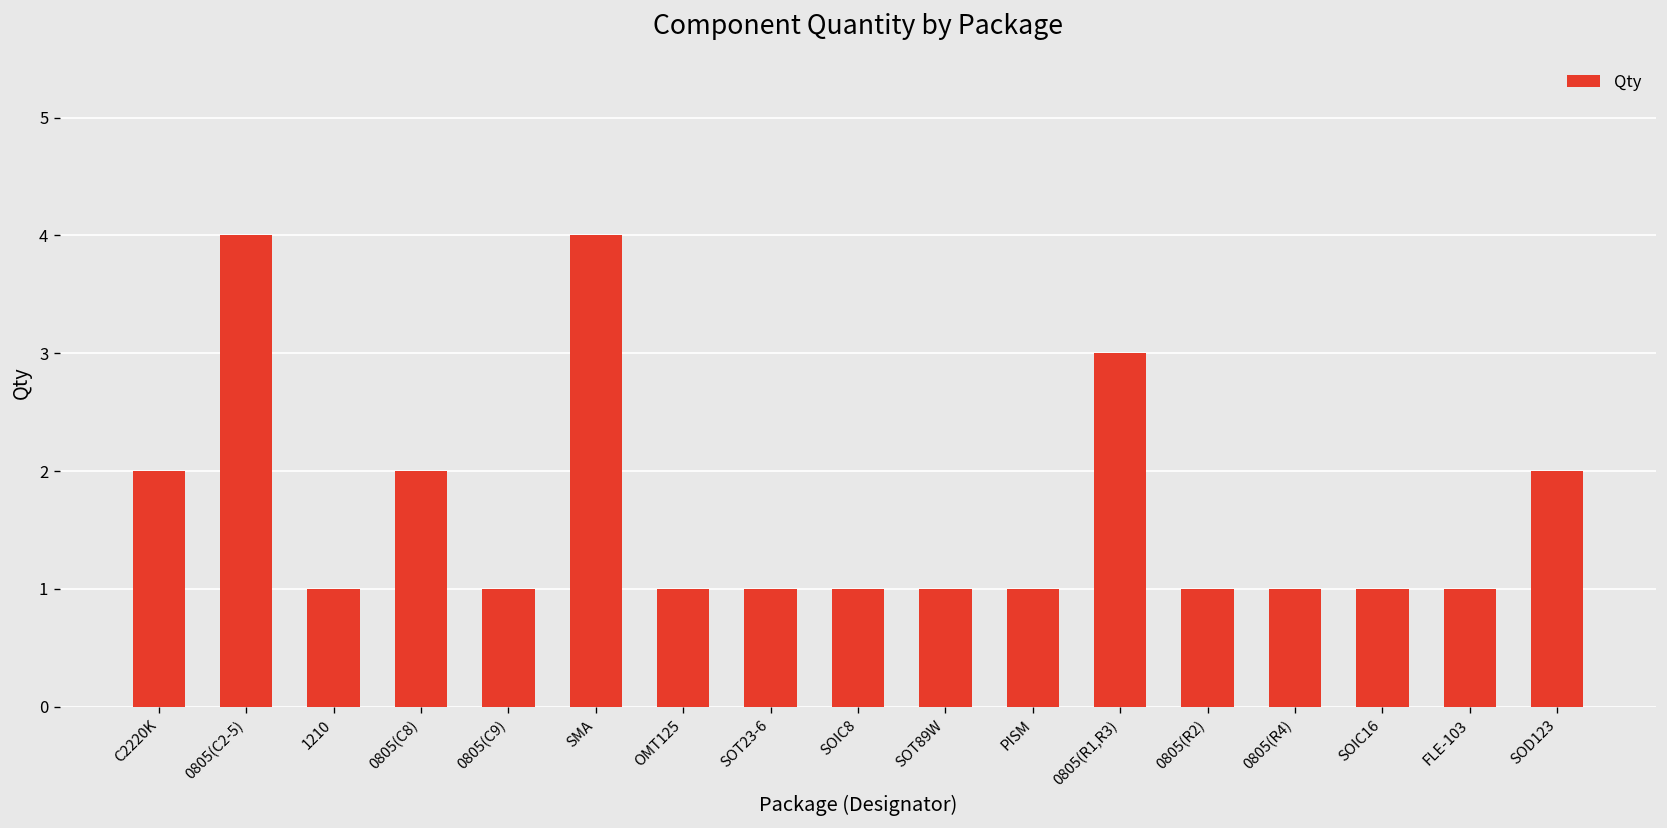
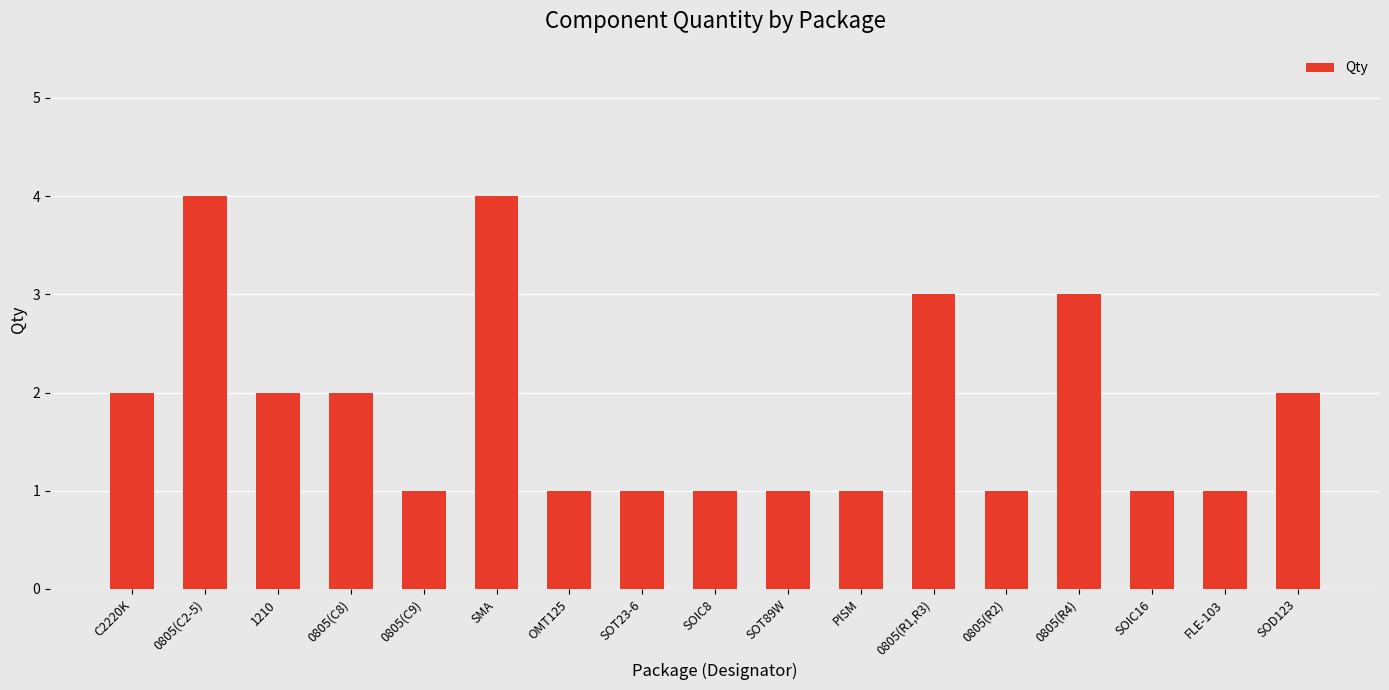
1210: 1 -> 2
0805(R4): 1 -> 3
